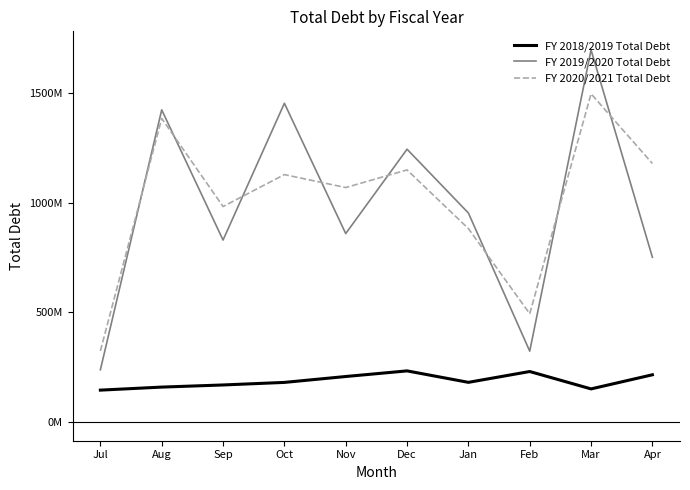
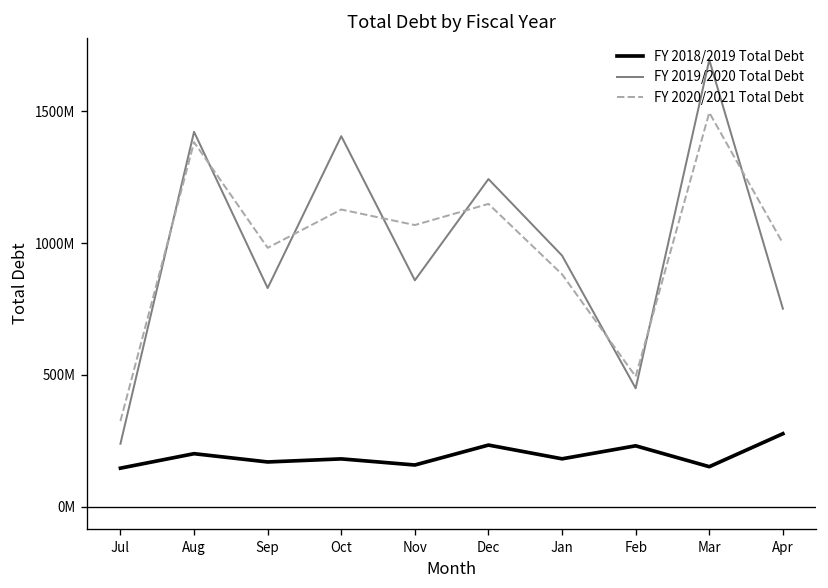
FY 2018/2019 Total Debt, Aug: 160000000 -> 200000000
FY 2019/2020 Total Debt, Oct: 1450000000 -> 1410000000
FY 2018/2019 Total Debt, Nov: 210000000 -> 160000000
FY 2019/2020 Total Debt, Feb: 320000000 -> 450000000
FY 2018/2019 Total Debt, Apr: 220000000 -> 280000000
FY 2020/2021 Total Debt, Apr: 1180000000 -> 1000000000
